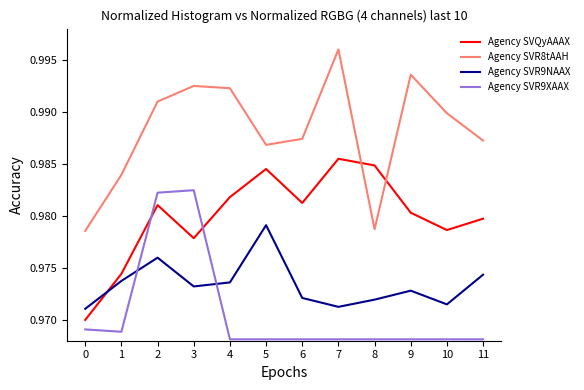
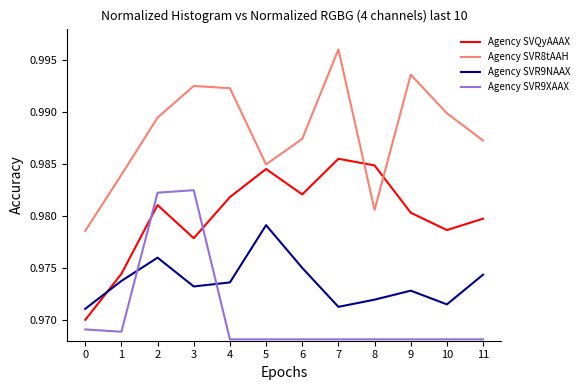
Agency SVR8tAAH, 2: 0.9910 -> 0.9894
Agency SVR8tAAH, 5: 0.9868 -> 0.9849
Agency SVQyAAAX, 6: 0.9812 -> 0.9821
Agency SVR9NAAX, 6: 0.9721 -> 0.9750
Agency SVR8tAAH, 8: 0.9787 -> 0.9806
